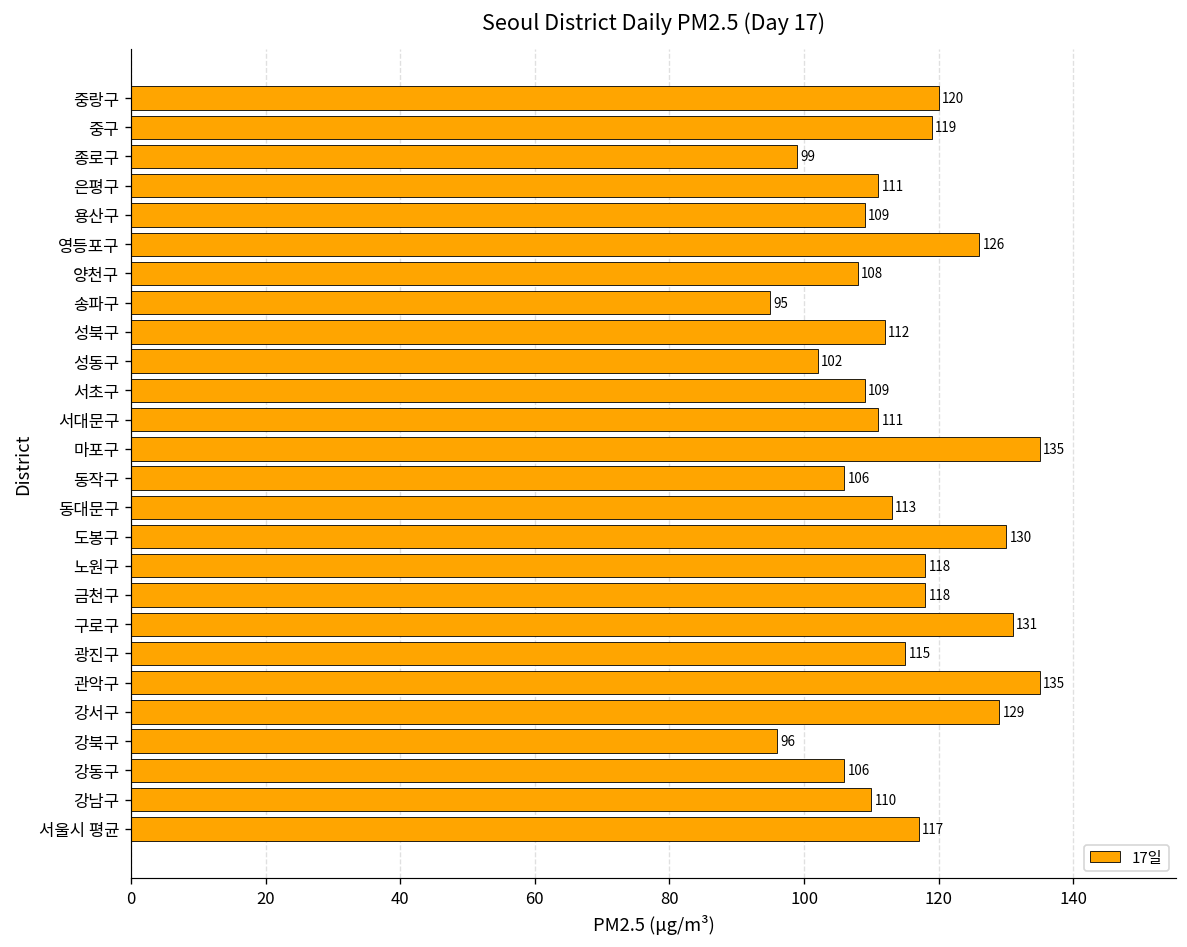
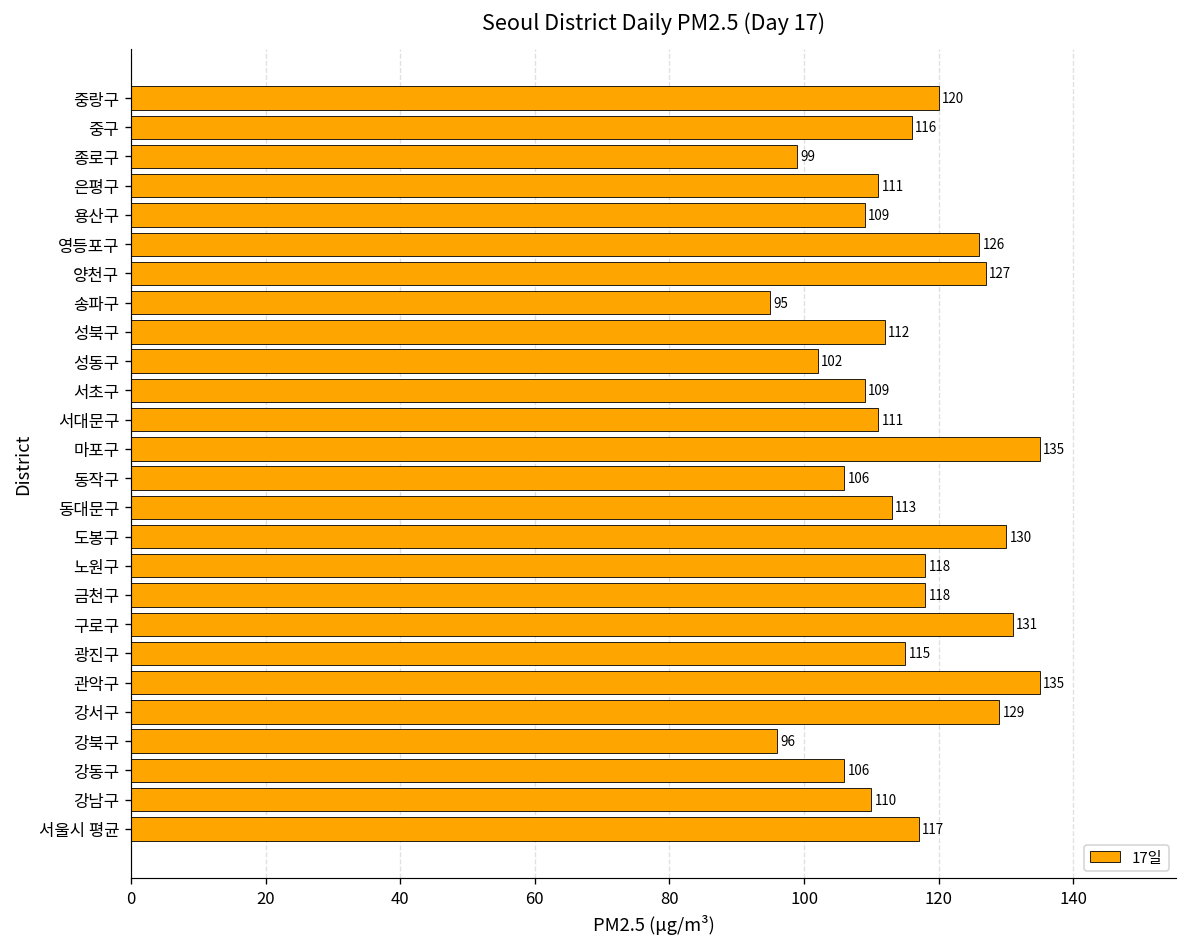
중구: 119 -> 116
양천구: 108 -> 127
